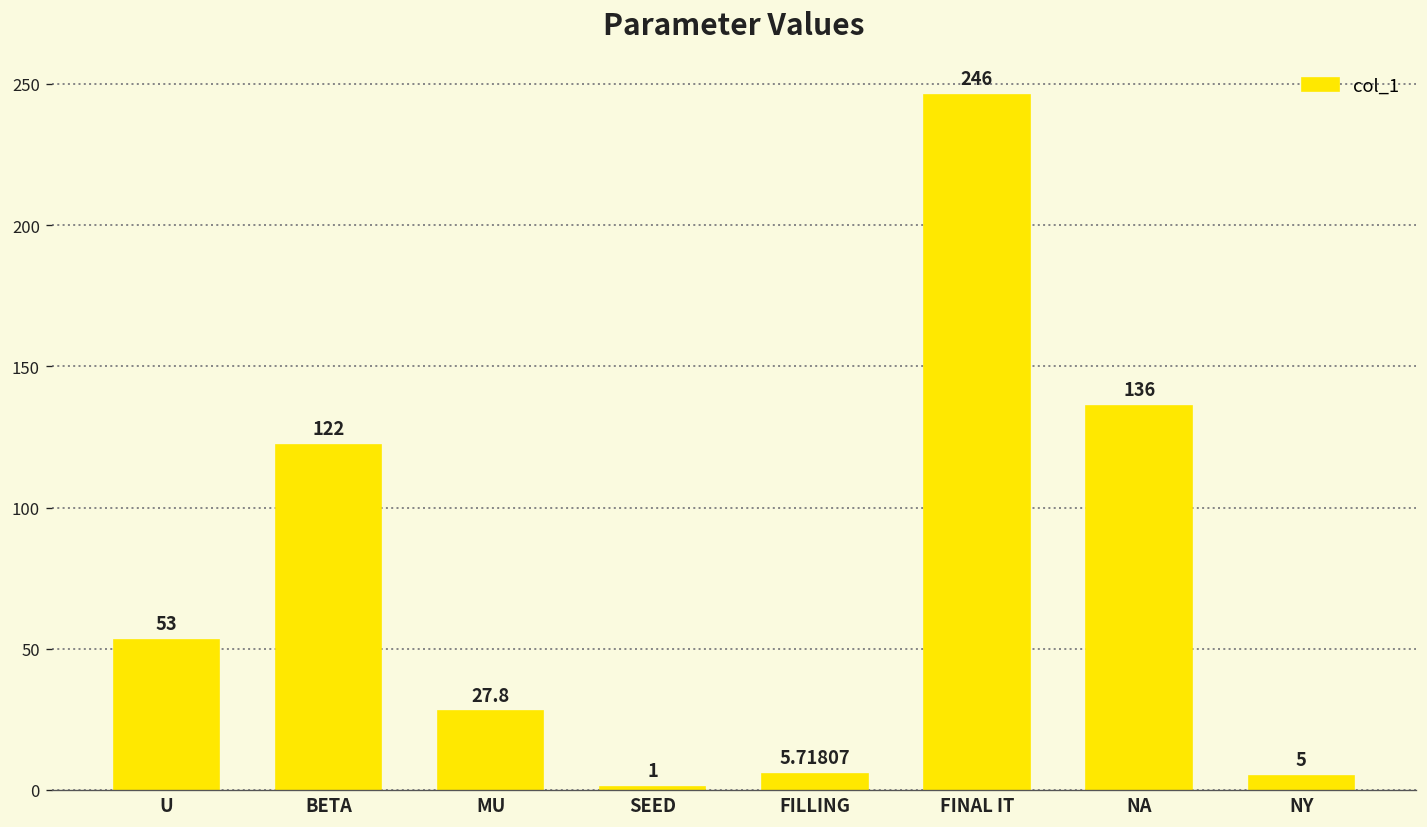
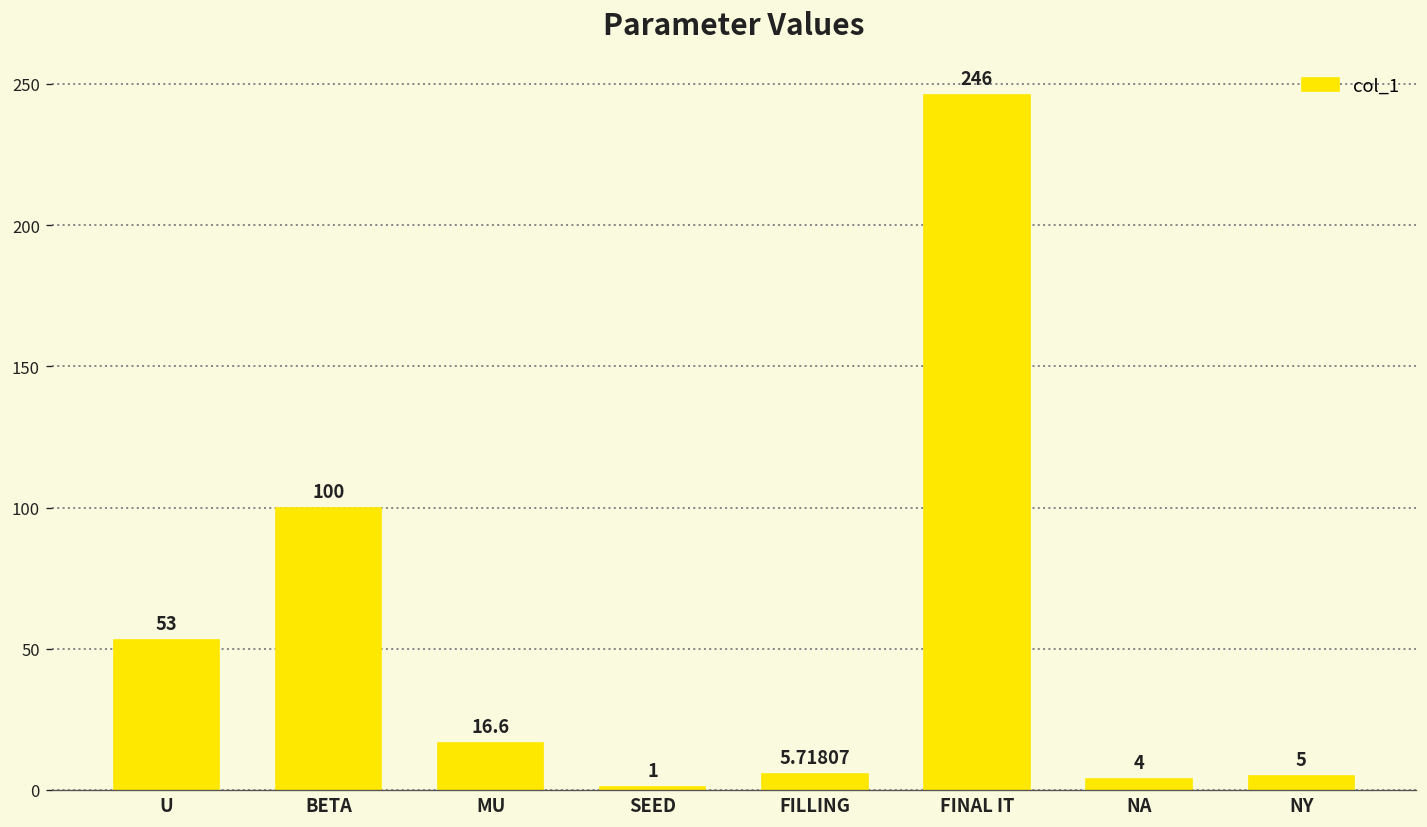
BETA: 122 -> 100
MU: 27.8 -> 16.6
NA: 136 -> 4
